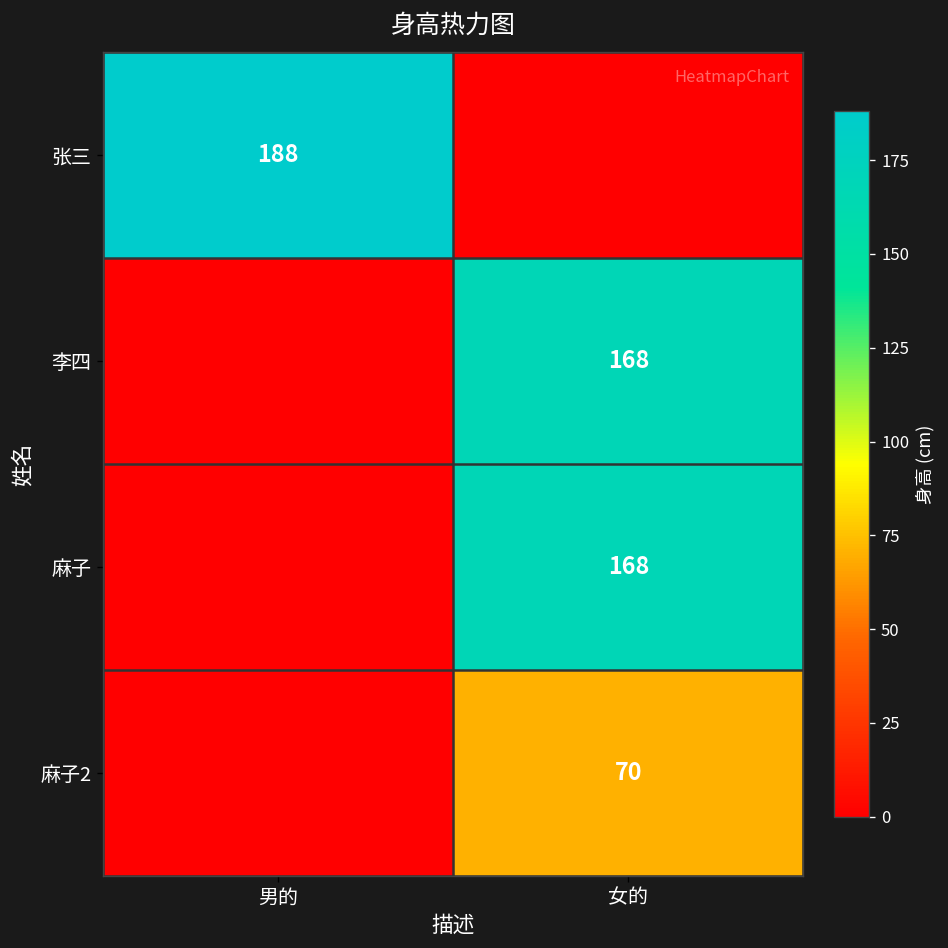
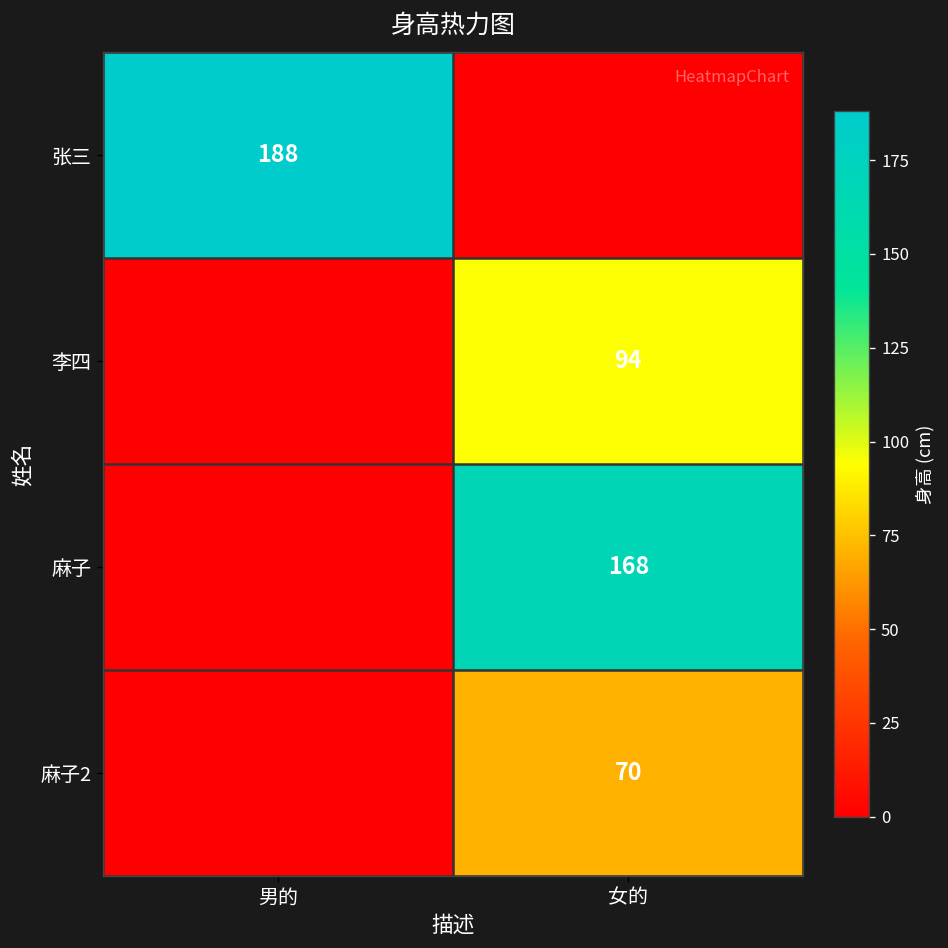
李四, 女的: 168 -> 94
